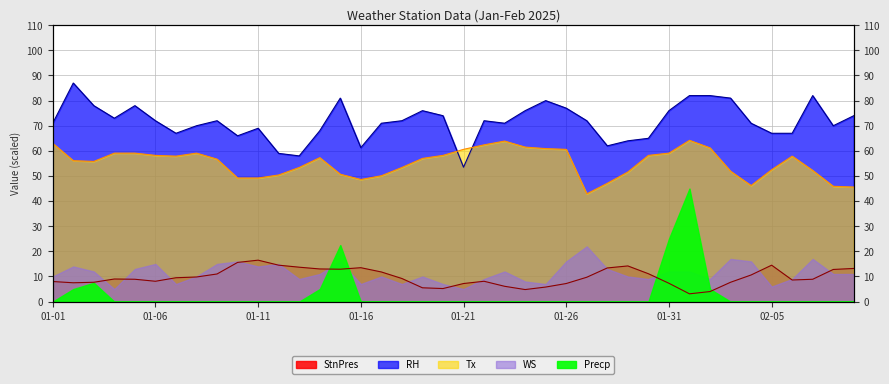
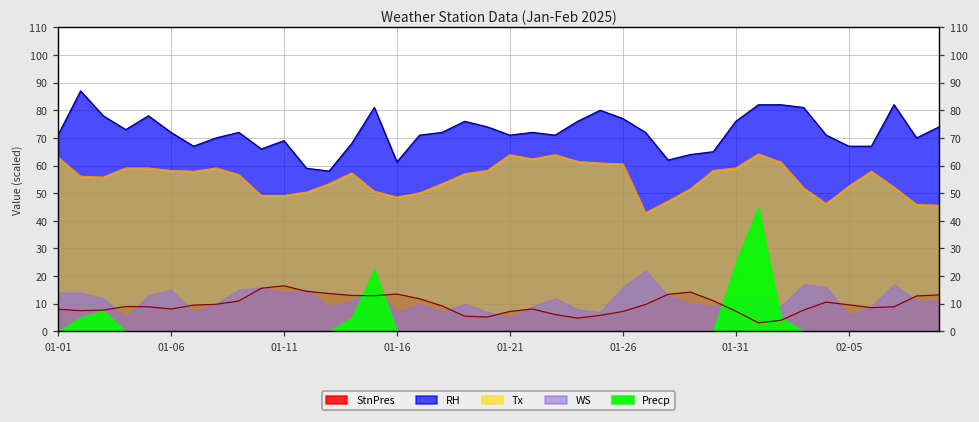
WS, 01-01: 10 -> 14
RH, 01-21: 54 -> 71
Tx, 01-21: 61 -> 64
StnPres, 02-05: 15 -> 10
